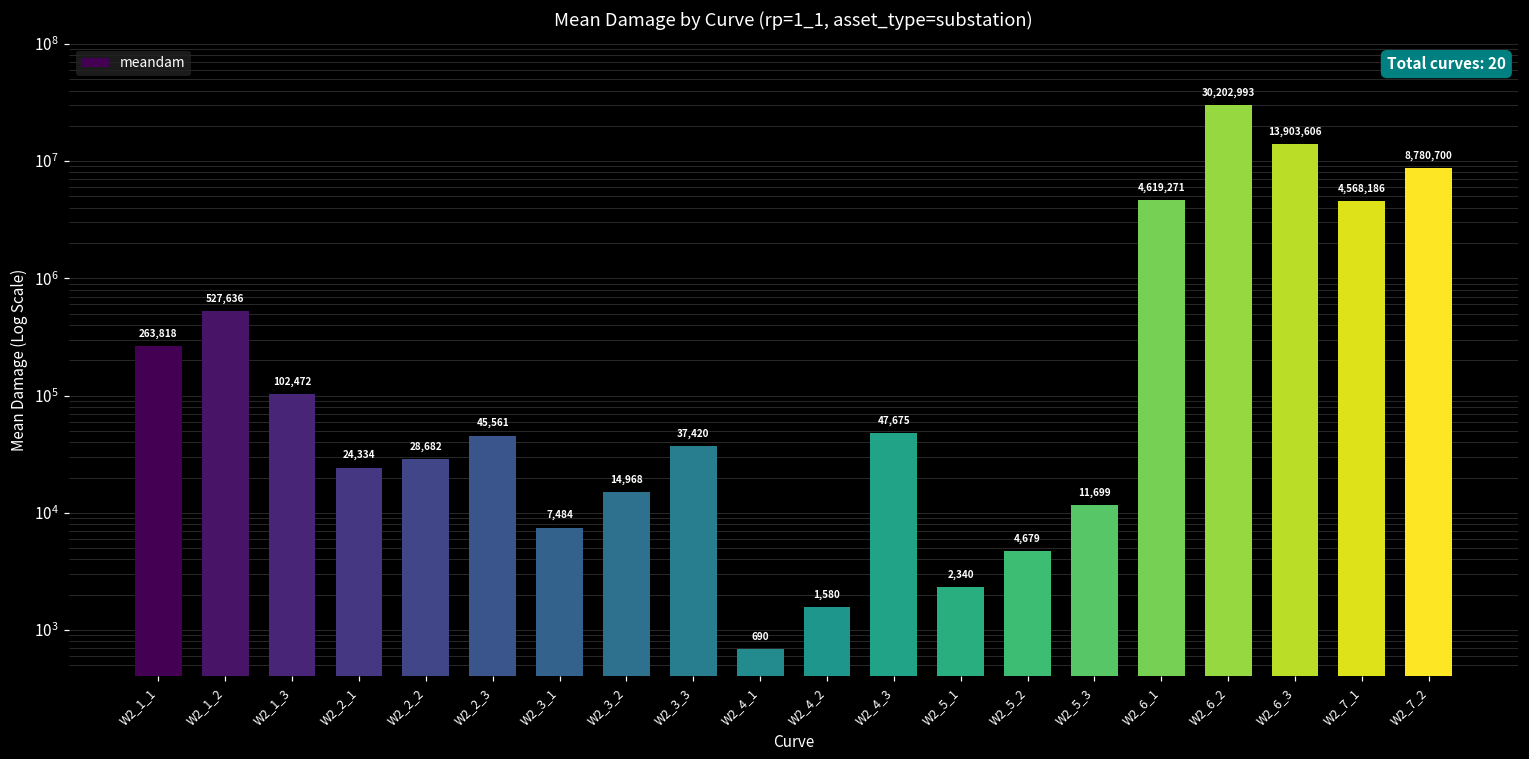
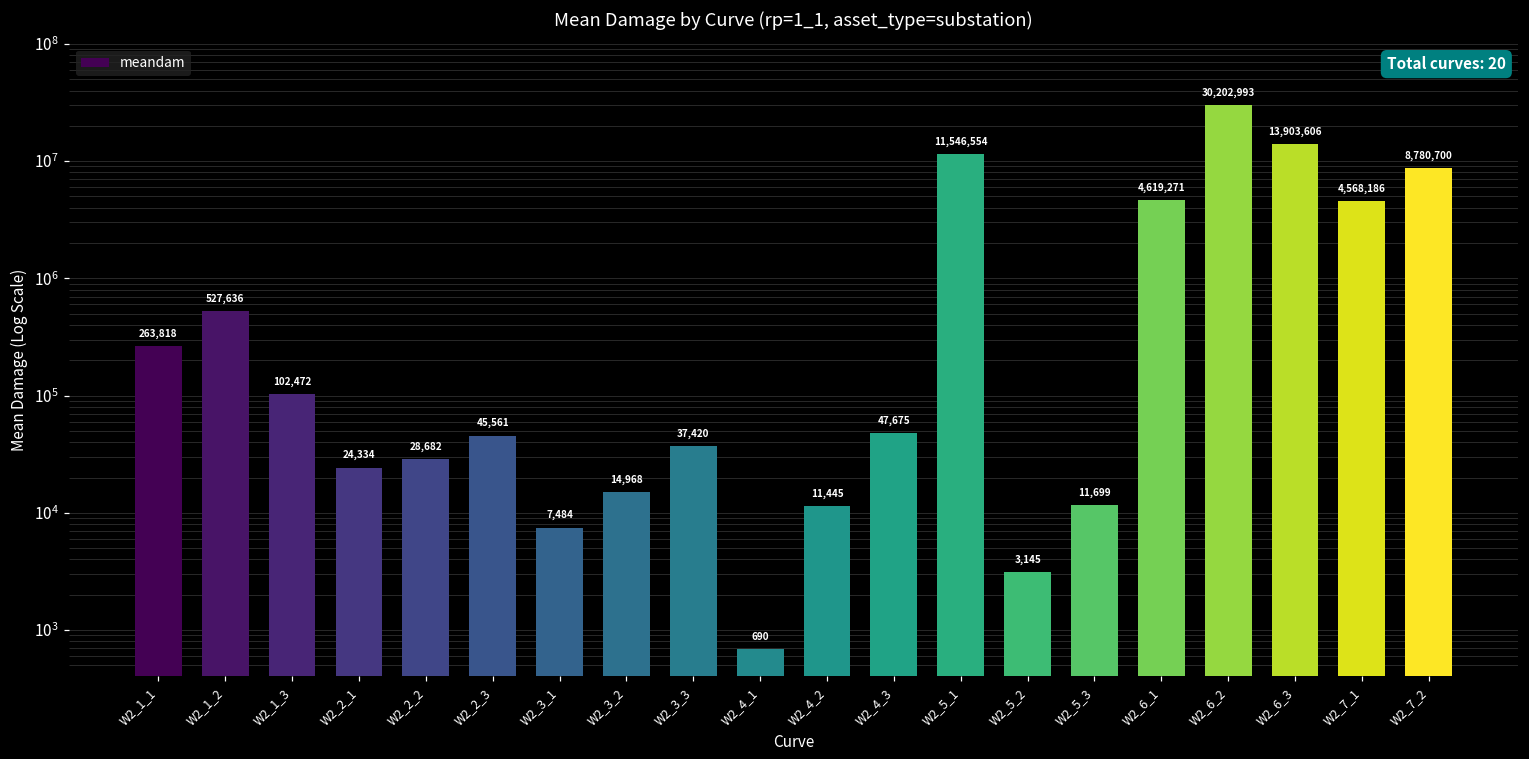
W2_4_2: 1,580 -> 11,445
W2_5_1: 2,340 -> 11,546,554
W2_5_2: 4,679 -> 3,145
